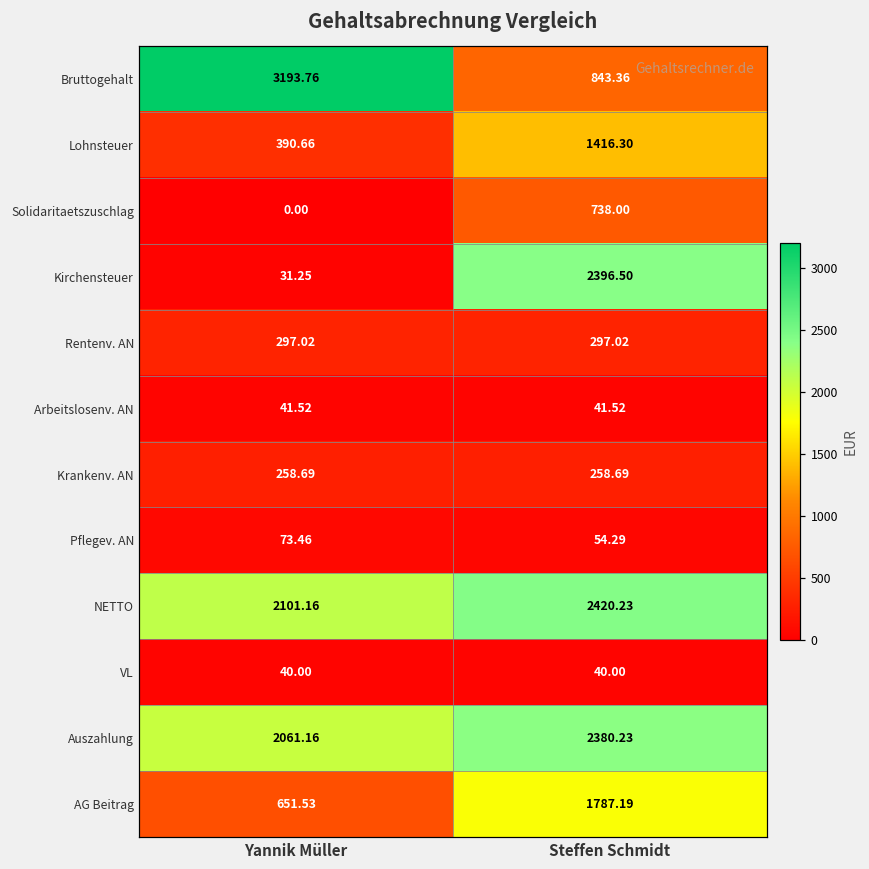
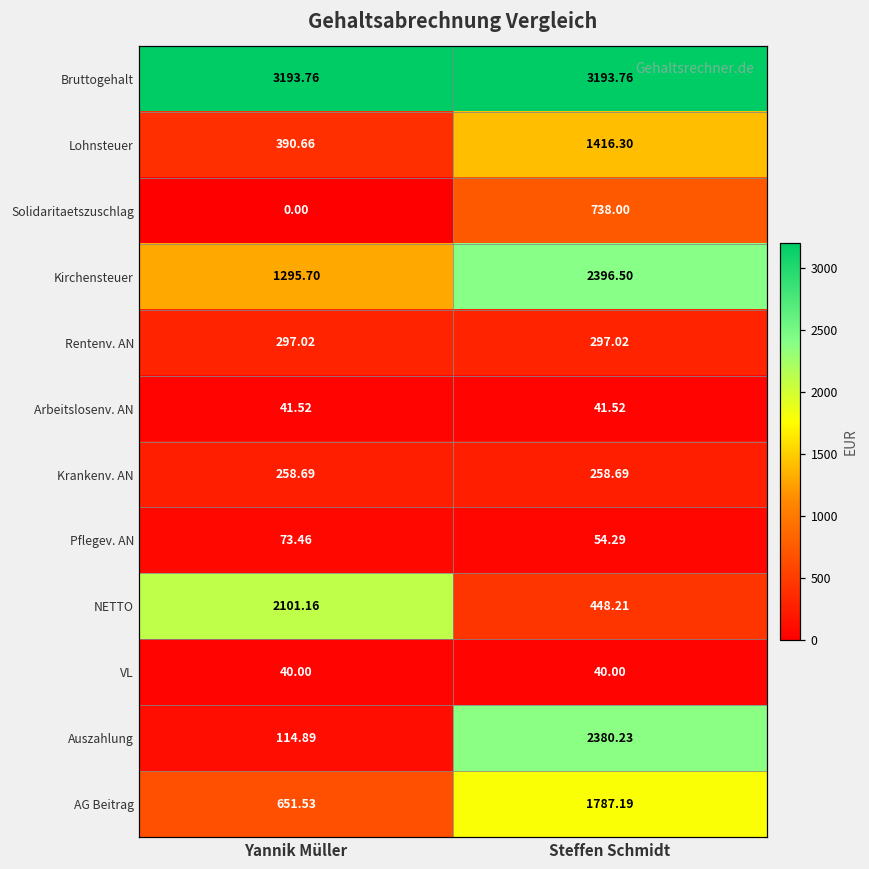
Bruttogehalt, Steffen Schmidt: 843.36 -> 3193.76
Kirchensteuer, Yannik Müller: 31.25 -> 1295.70
NETTO, Steffen Schmidt: 2420.23 -> 448.21
Auszahlung, Yannik Müller: 2061.16 -> 114.89
